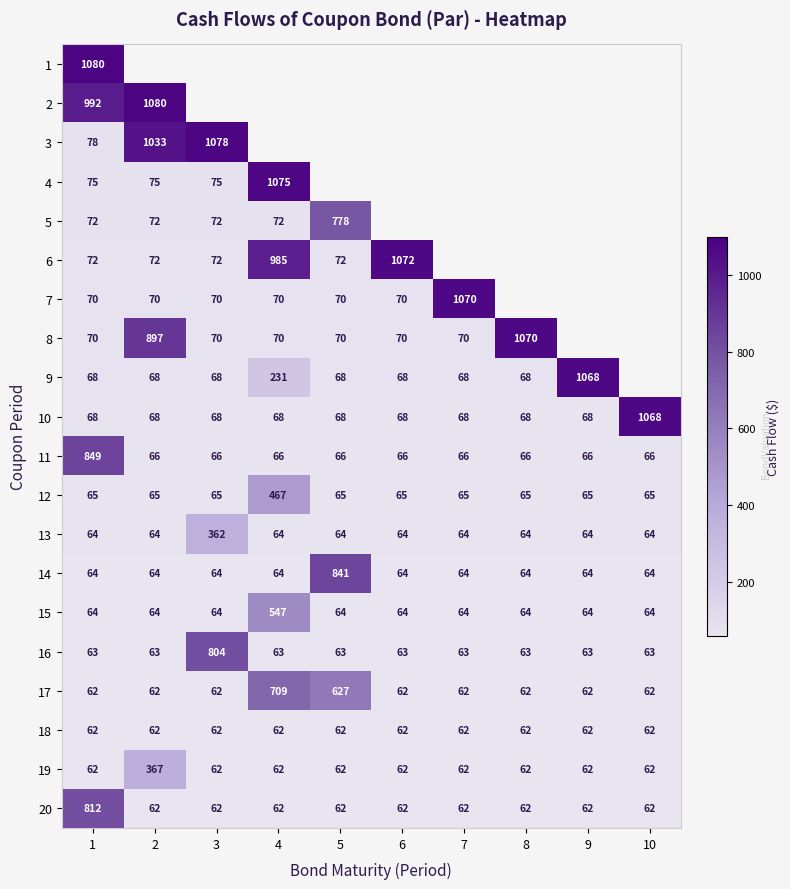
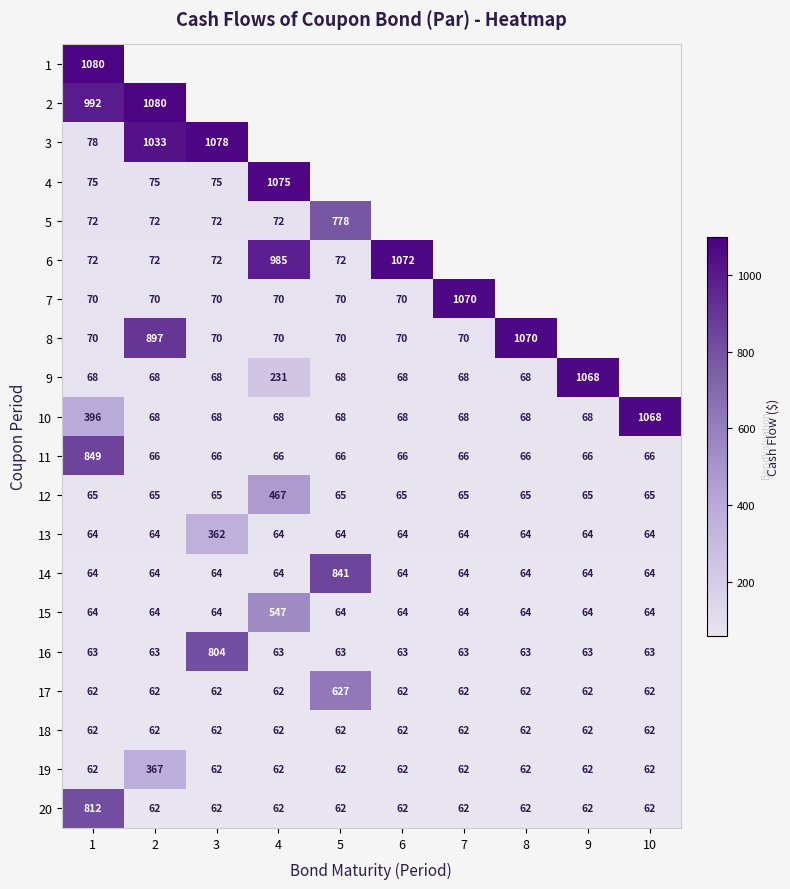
10, 1: 68 -> 396
17, 4: 709 -> 62
